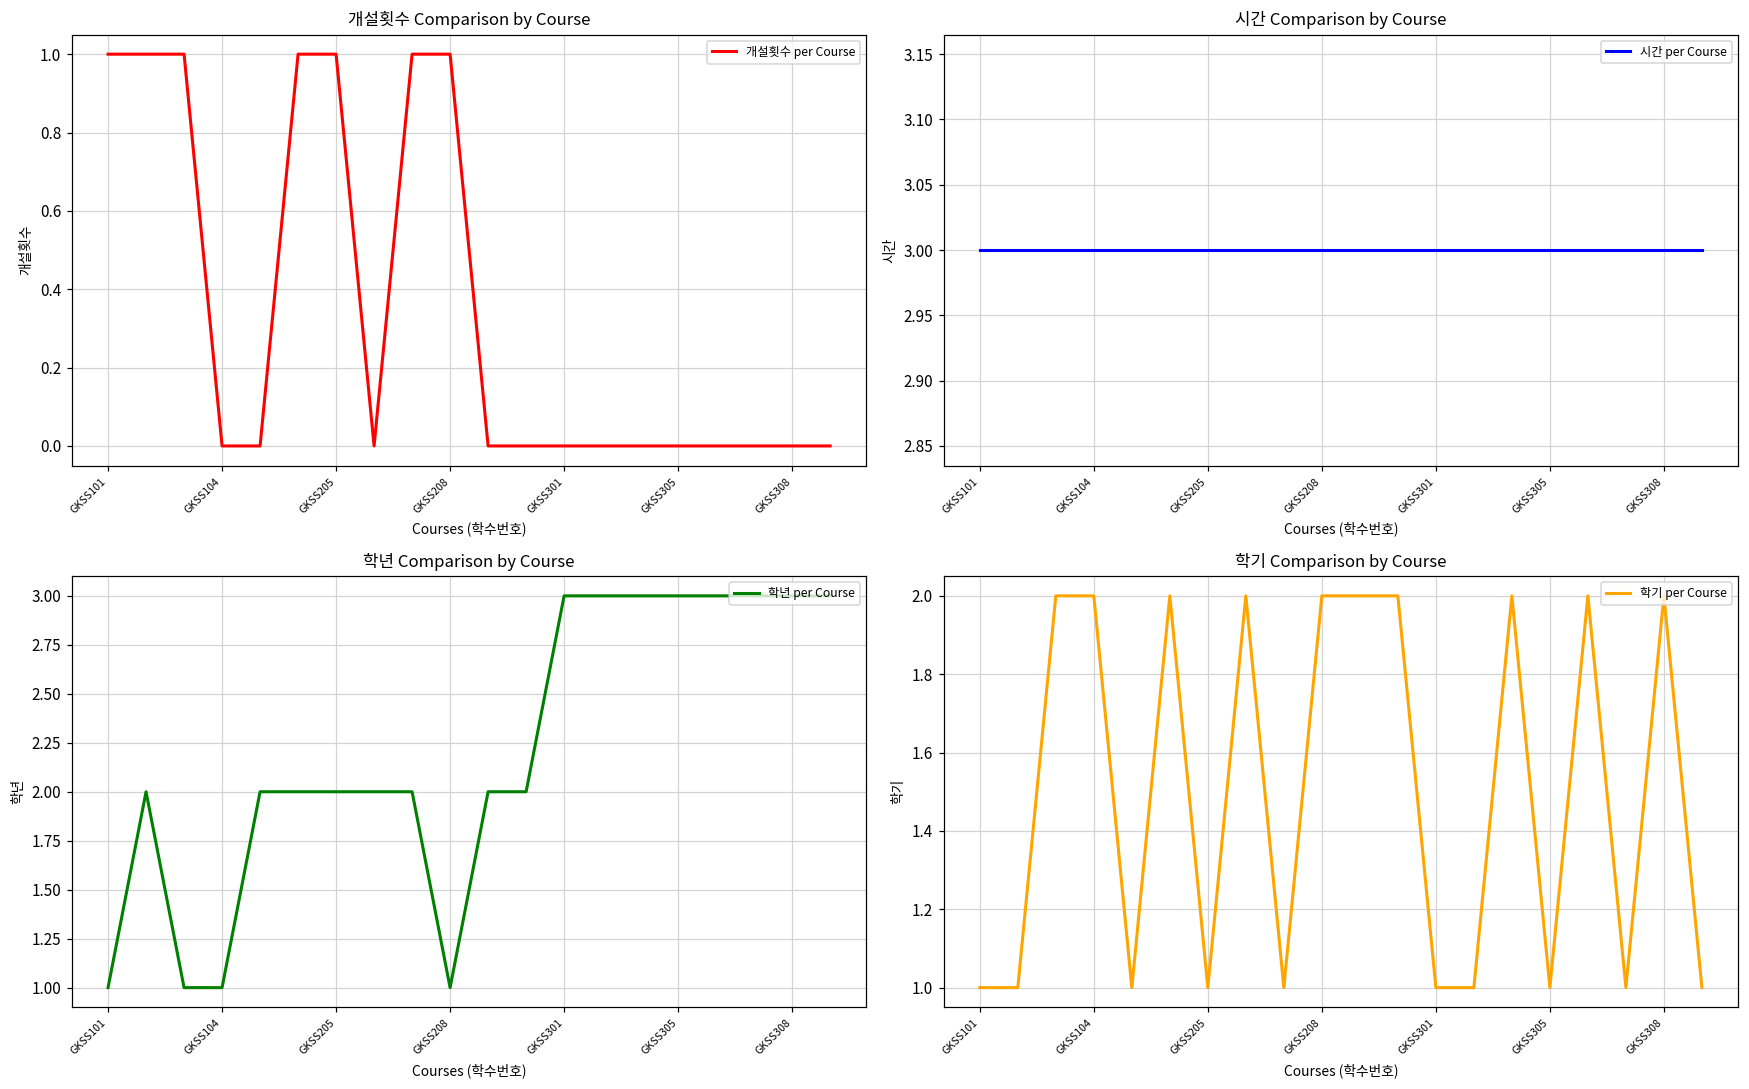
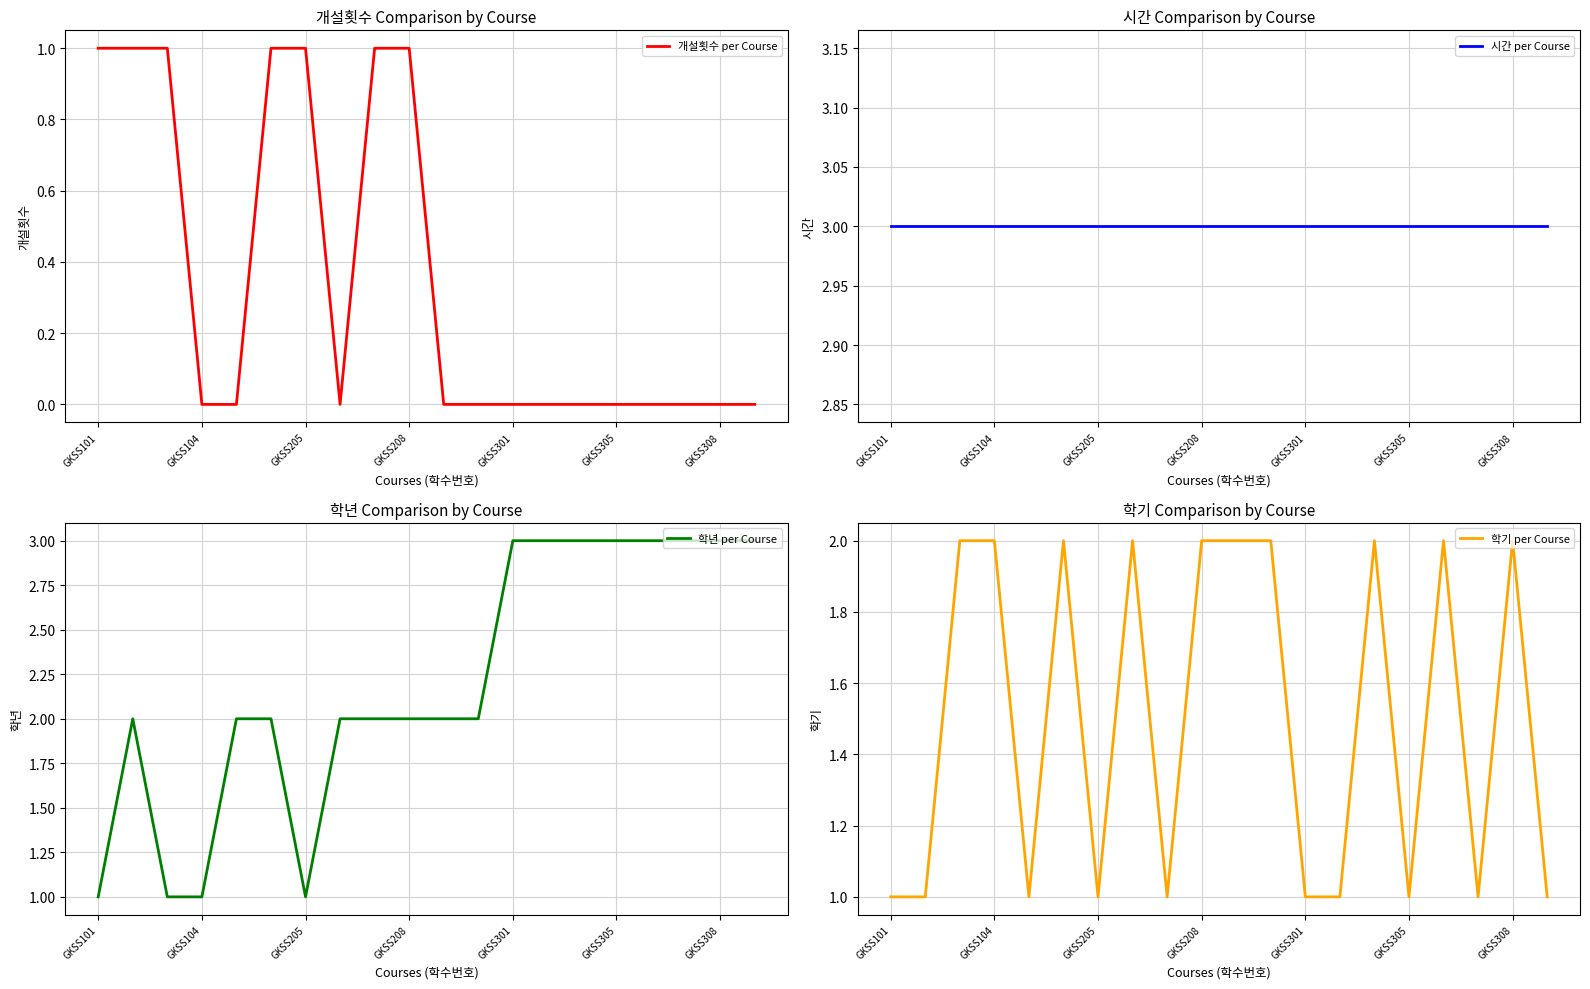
학년 Comparison by Course, GKSS205: 2 -> 1
학년 Comparison by Course, GKSS208: 1 -> 2
